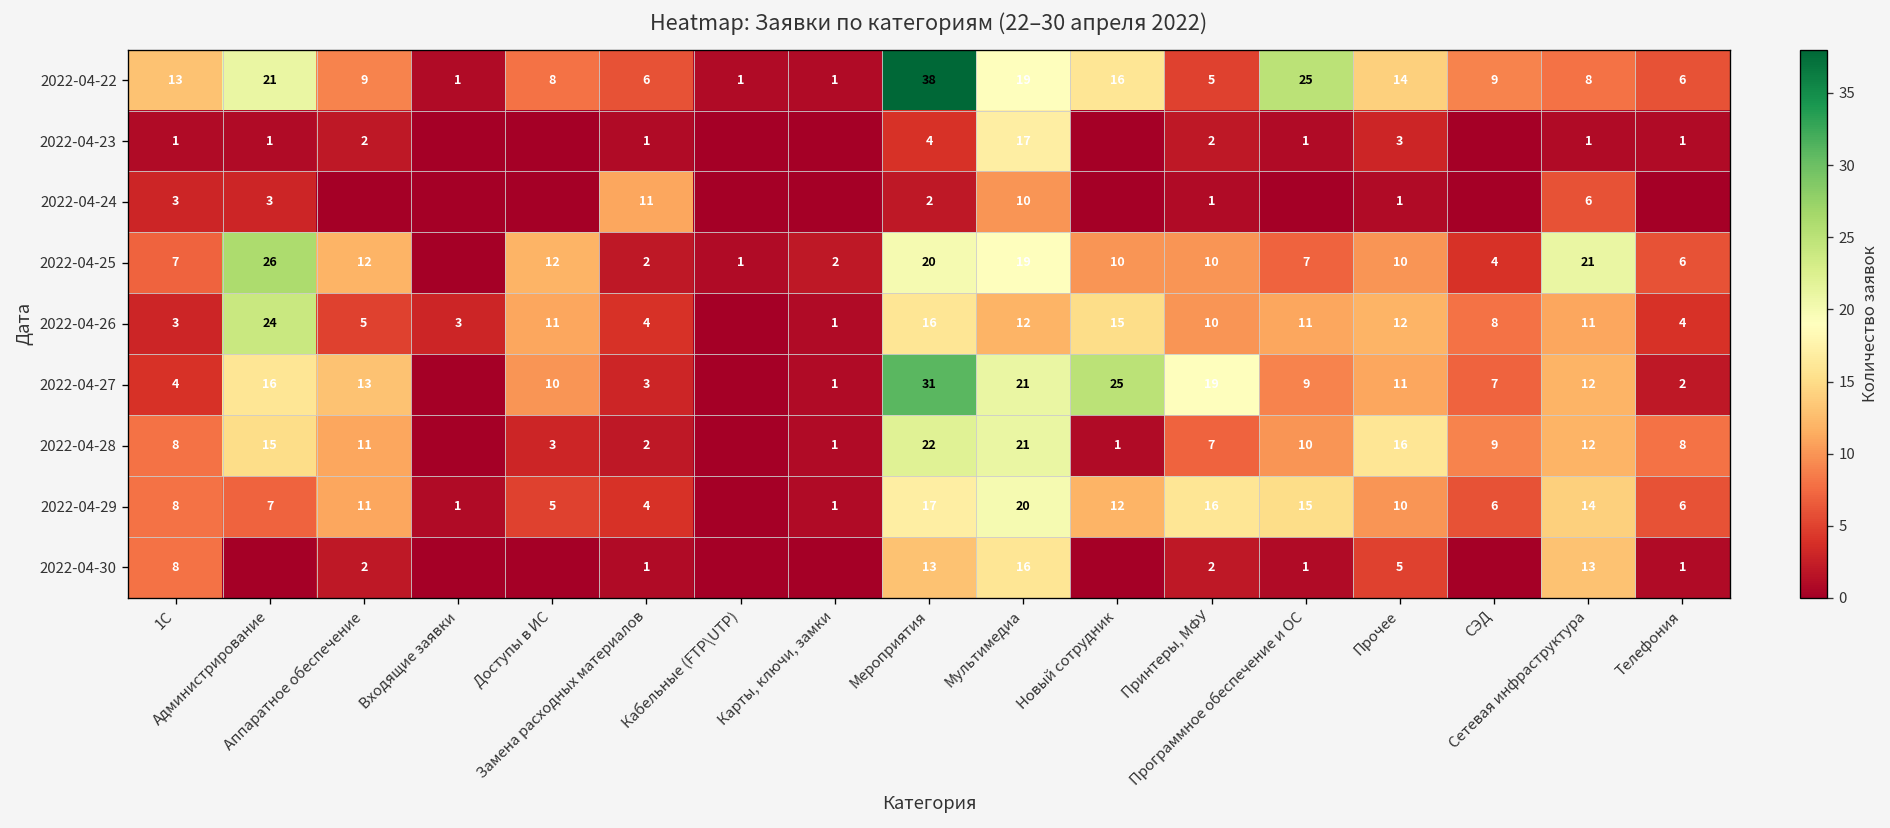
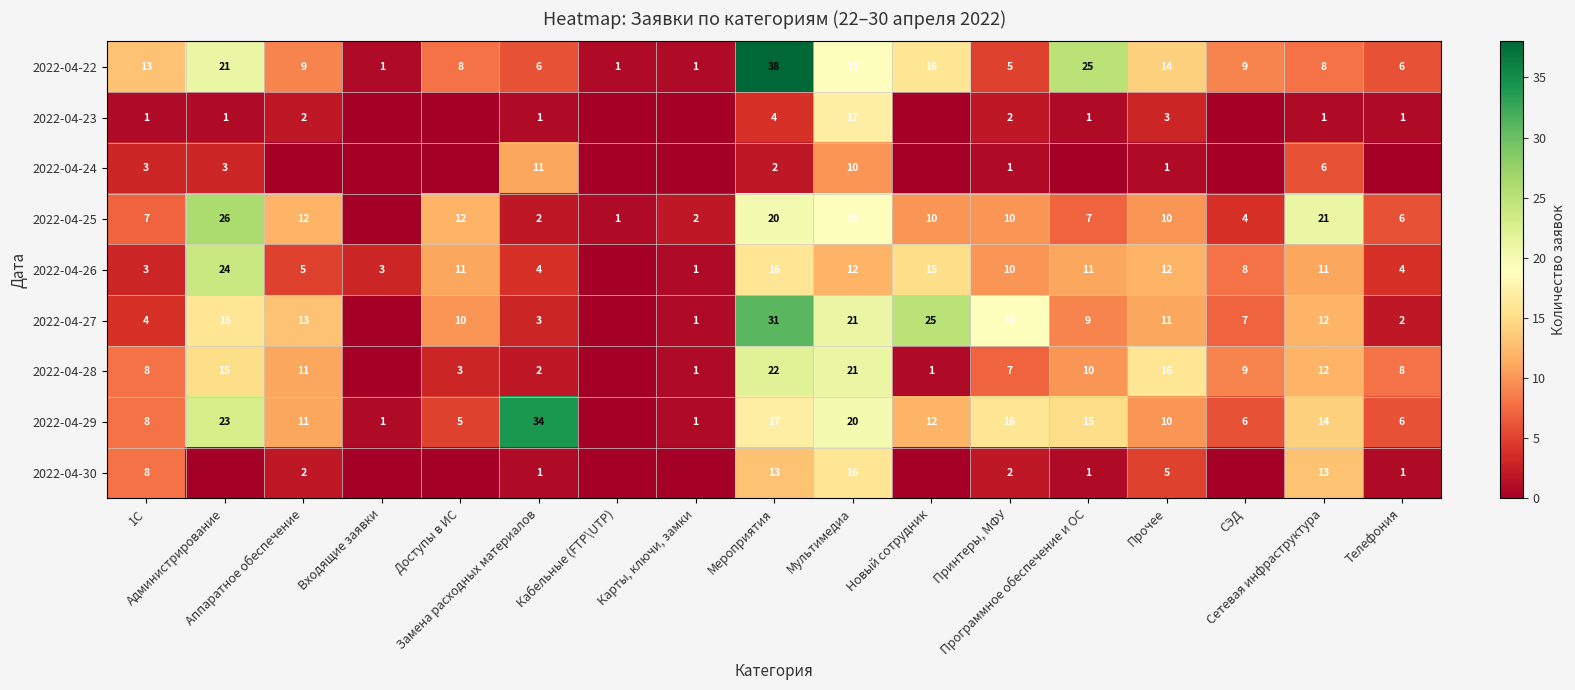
2022-04-29, Администрирование: 7 -> 23
2022-04-29, Замена расходных материалов: 4 -> 34
